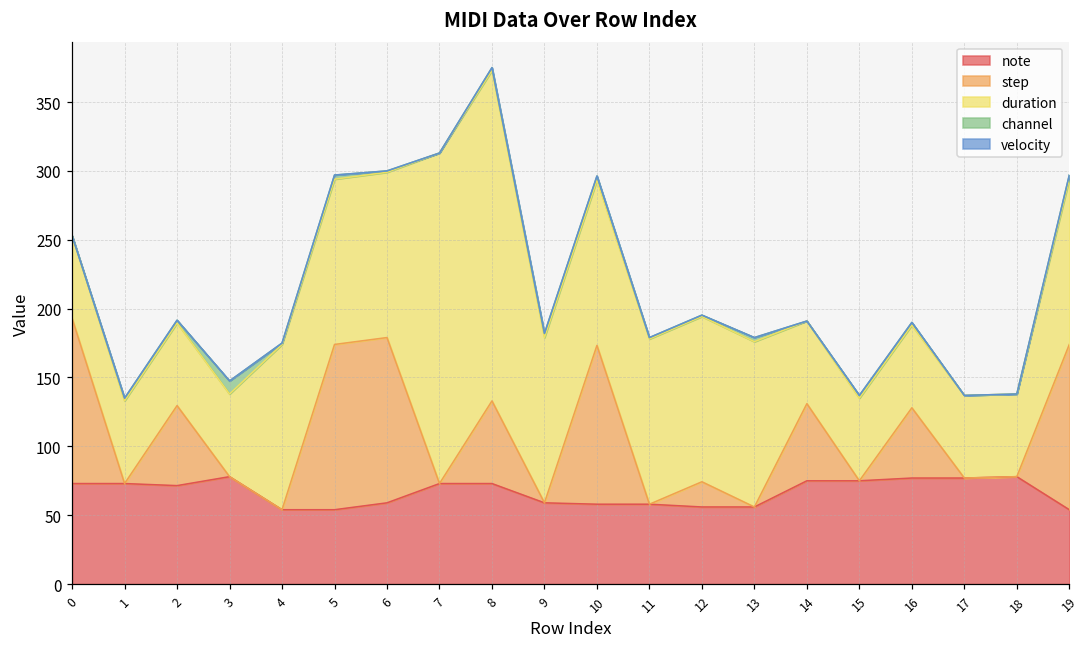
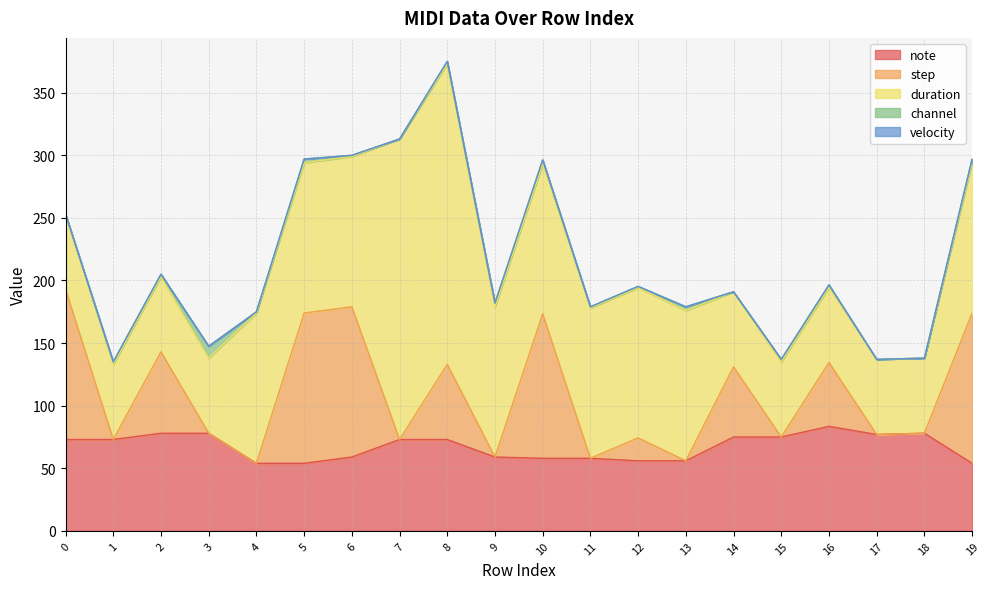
note, 2: 72 -> 78
step, 2: 58 -> 65
note, 16: 77 -> 84
